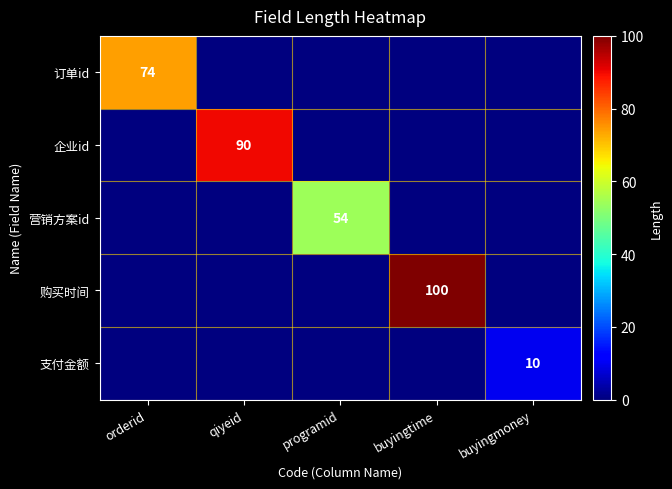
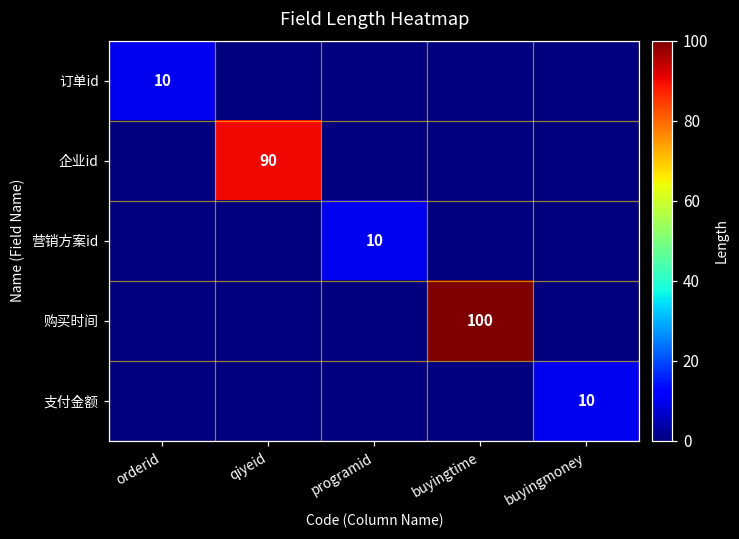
订单id, orderid: 74 -> 10
营销方案id, programid: 54 -> 10
